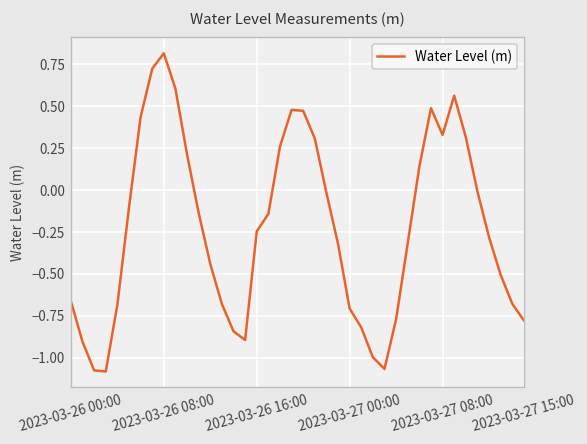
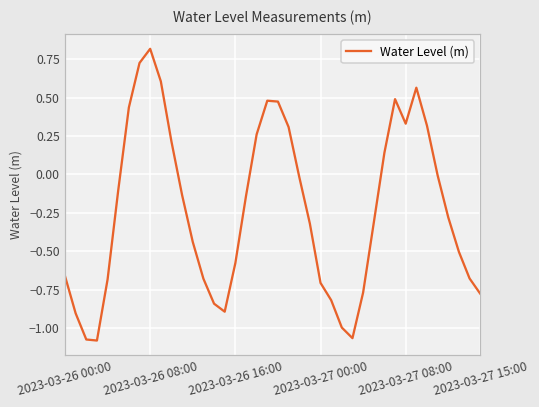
2023-03-26 16:00: -0.25 -> -0.58
